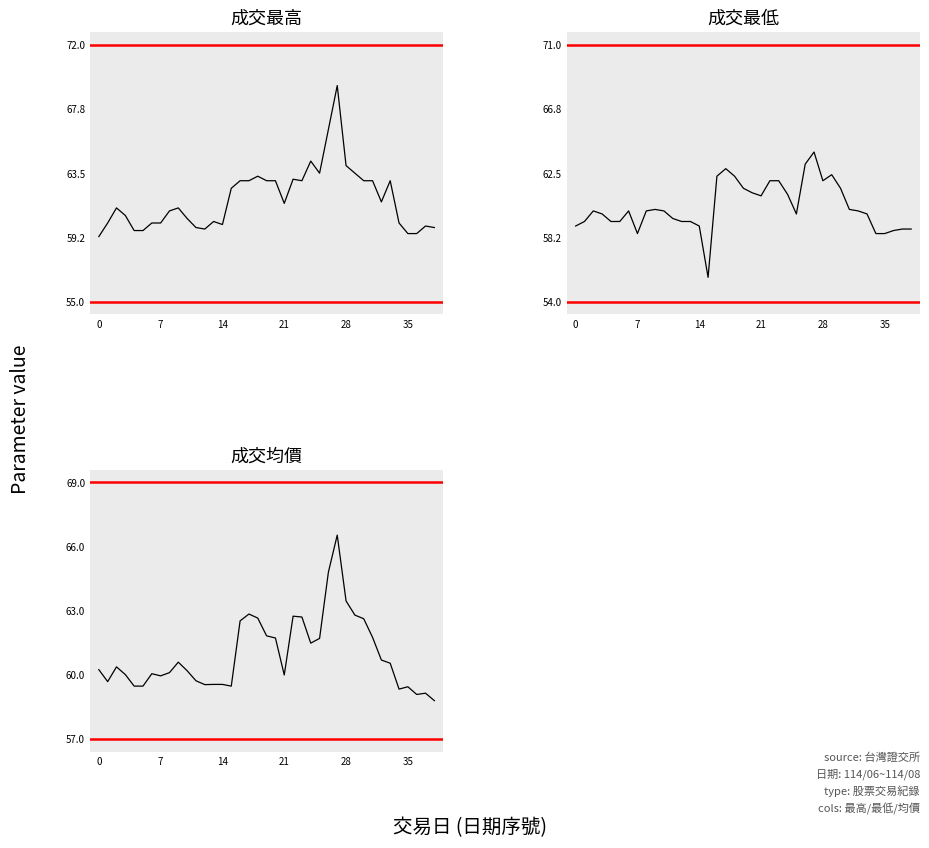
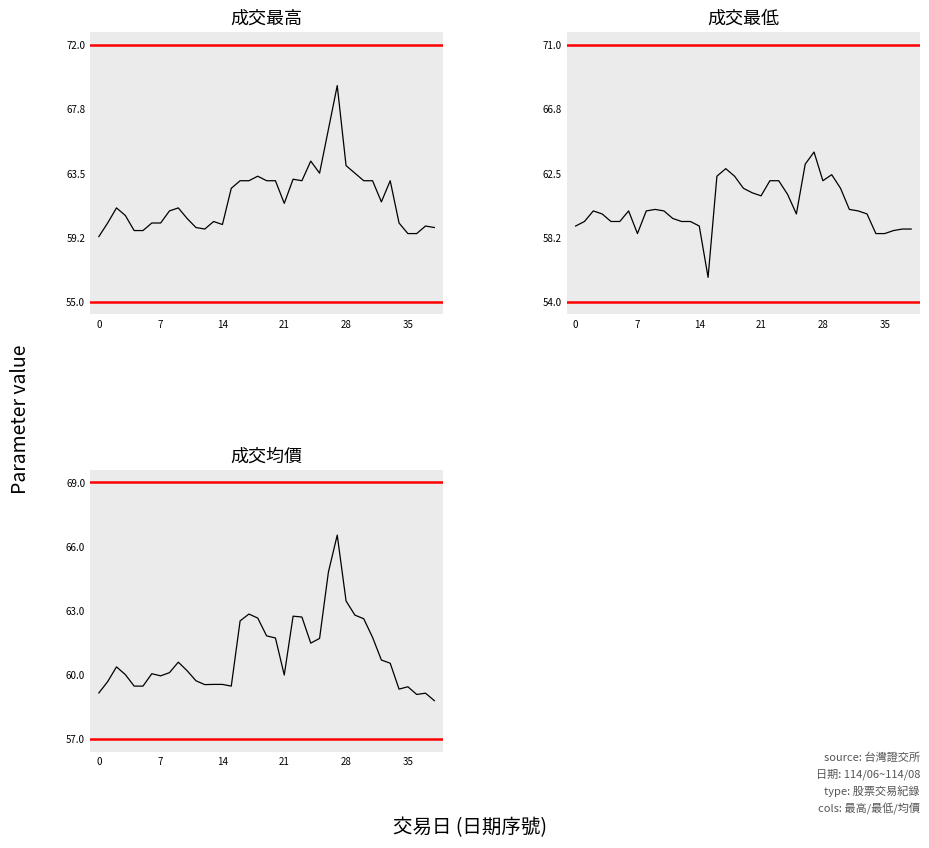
成交均價, 0: 60.3 -> 59.2
